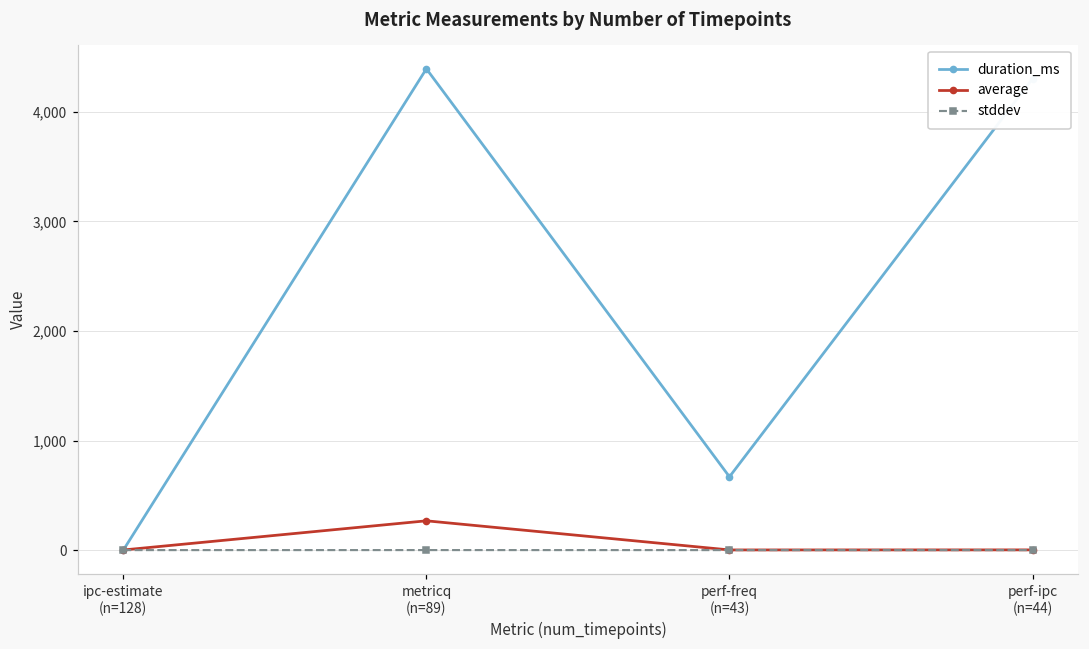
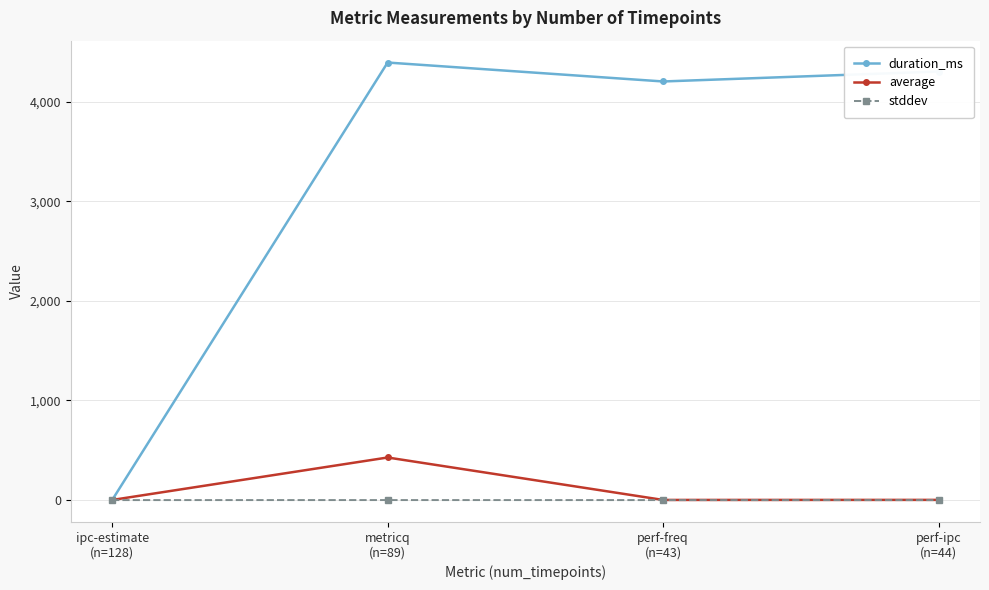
average, metricq (n=89): 300 -> 400
duration_ms, perf-freq (n=43): 700 -> 4,200
